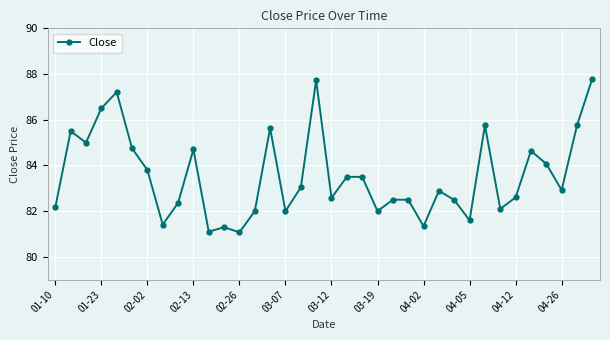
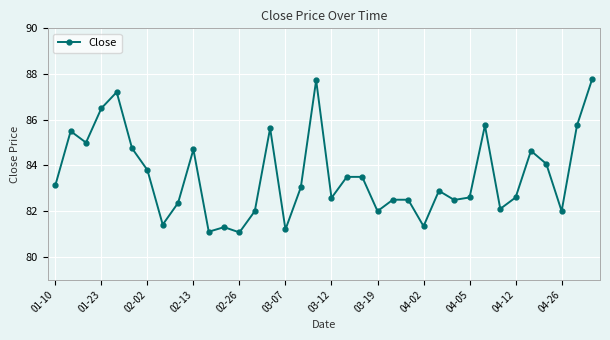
01-10: 82.2 -> 83.1
03-07: 82.0 -> 81.2
04-05: 81.6 -> 82.6
04-26: 82.9 -> 82.0
